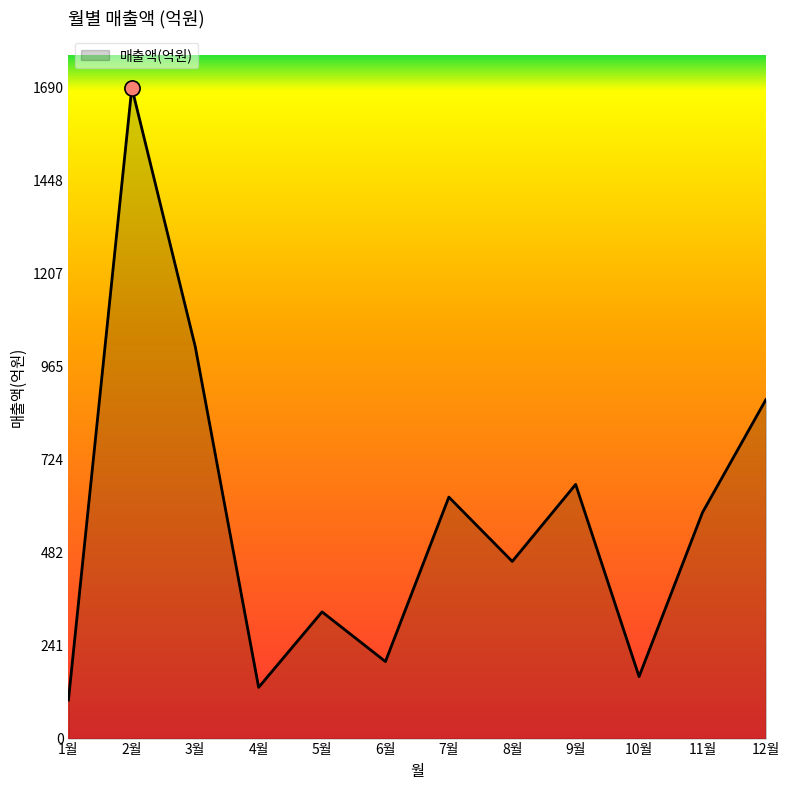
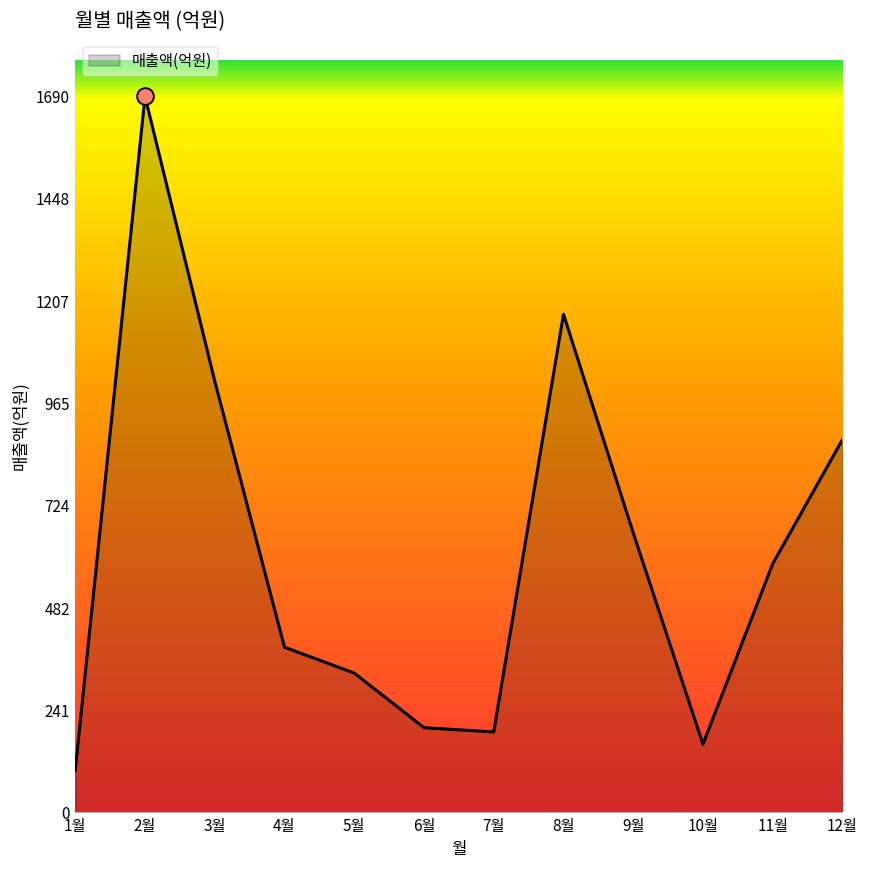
매출액(억원), 4월: 130 -> 390
매출액(억원), 7월: 630 -> 190
매출액(억원), 8월: 460 -> 1180
